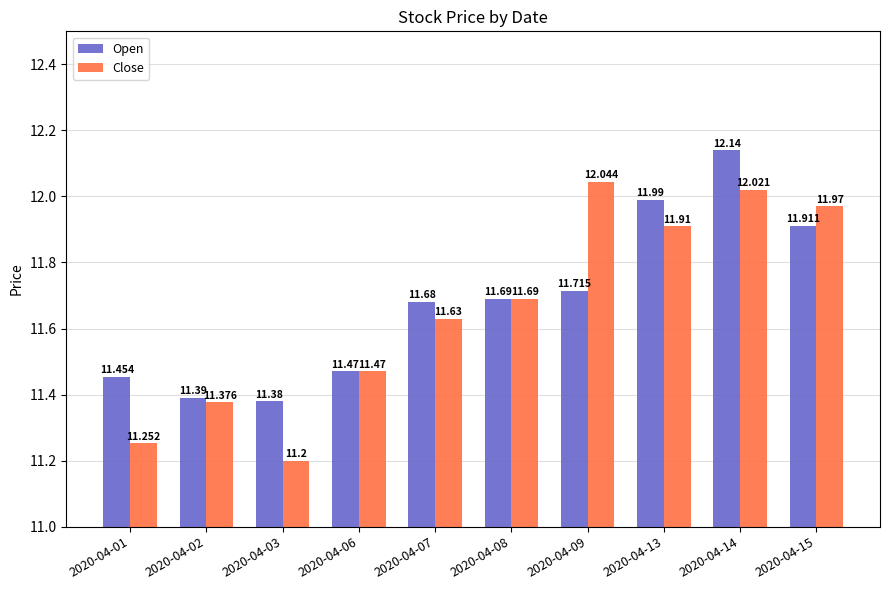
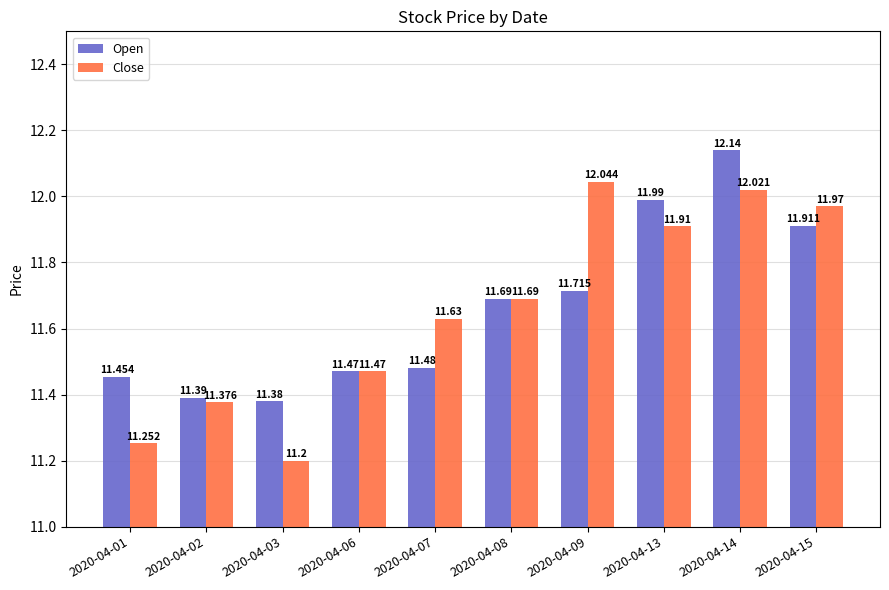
Open, 2020-04-07: 11.68 -> 11.48
